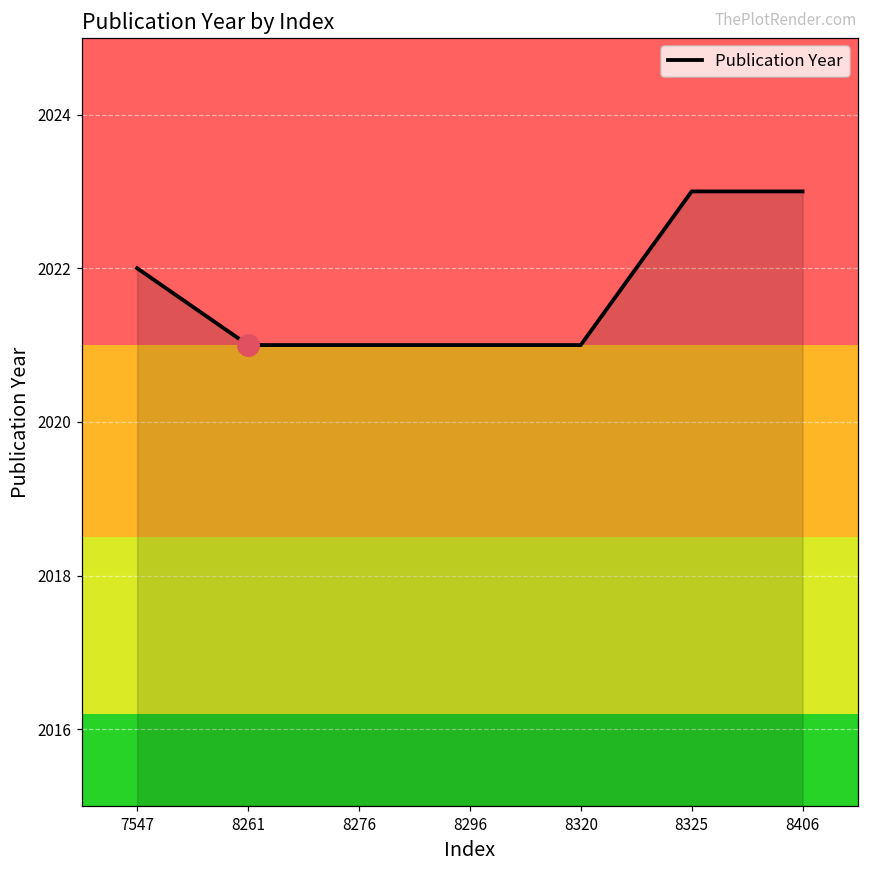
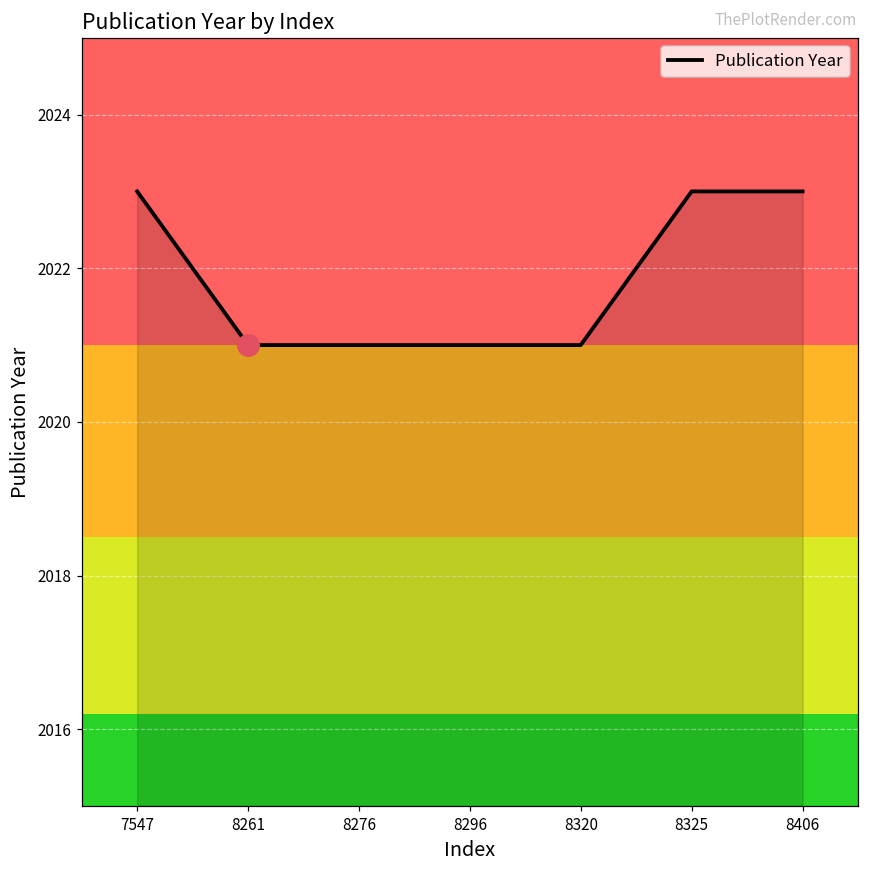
Publication Year, 7547: 2022 -> 2023
